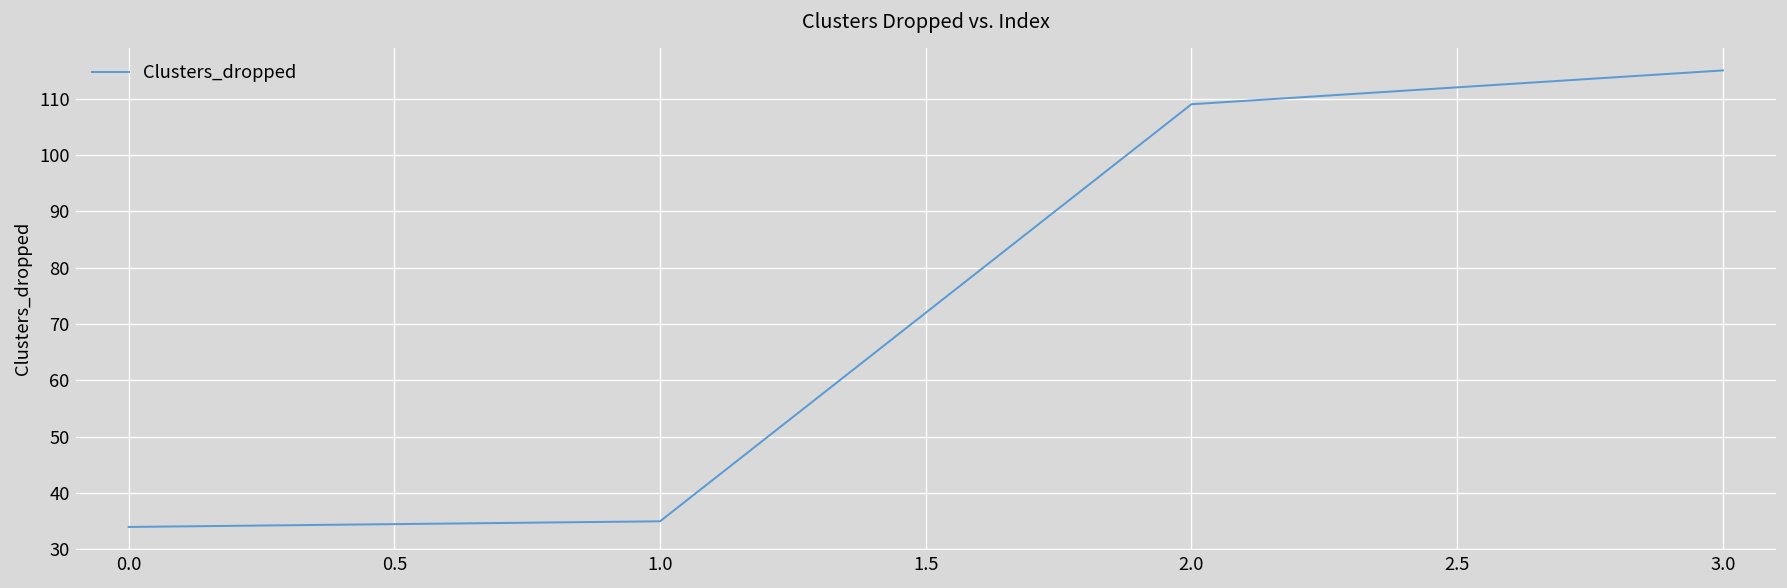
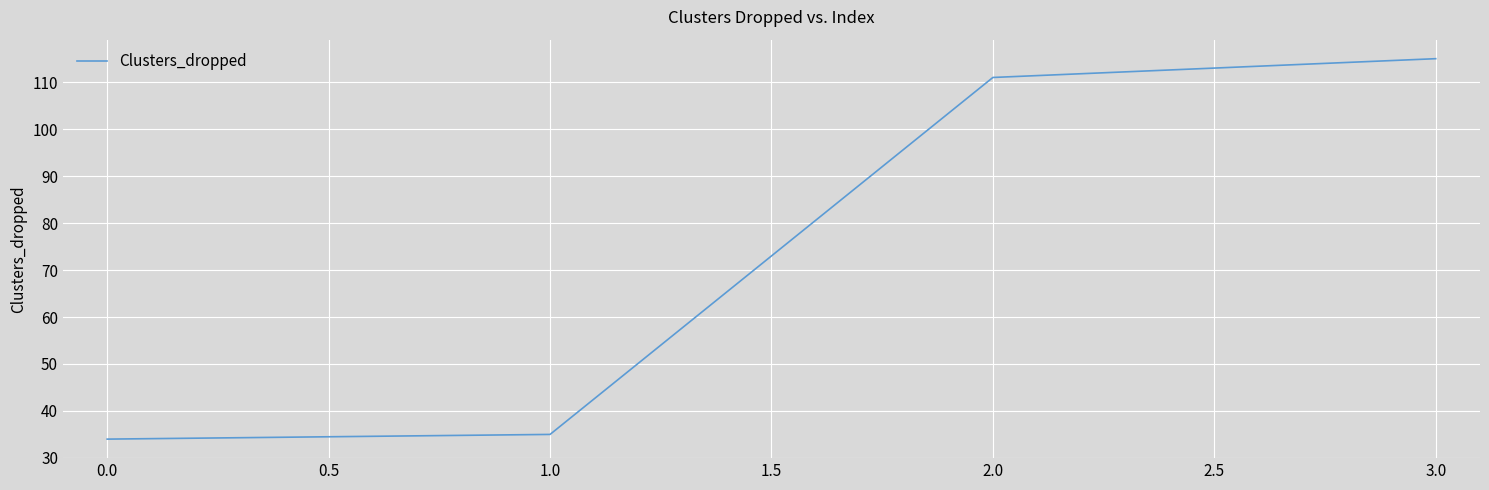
2.0: 109 -> 111
